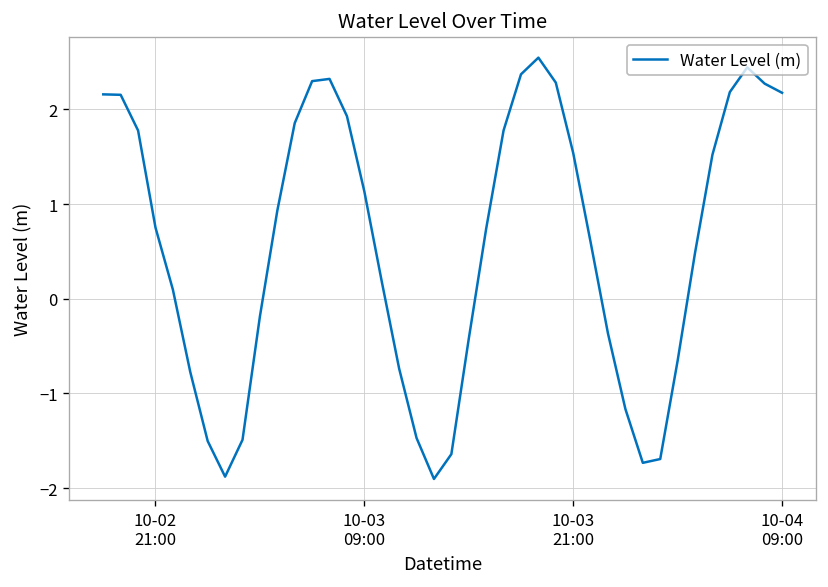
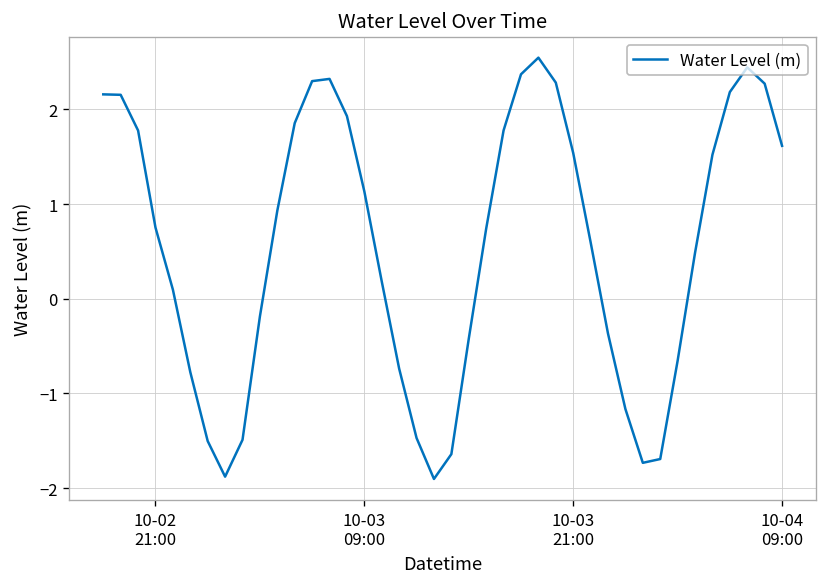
10-04 09:00: 2.2 -> 1.6
